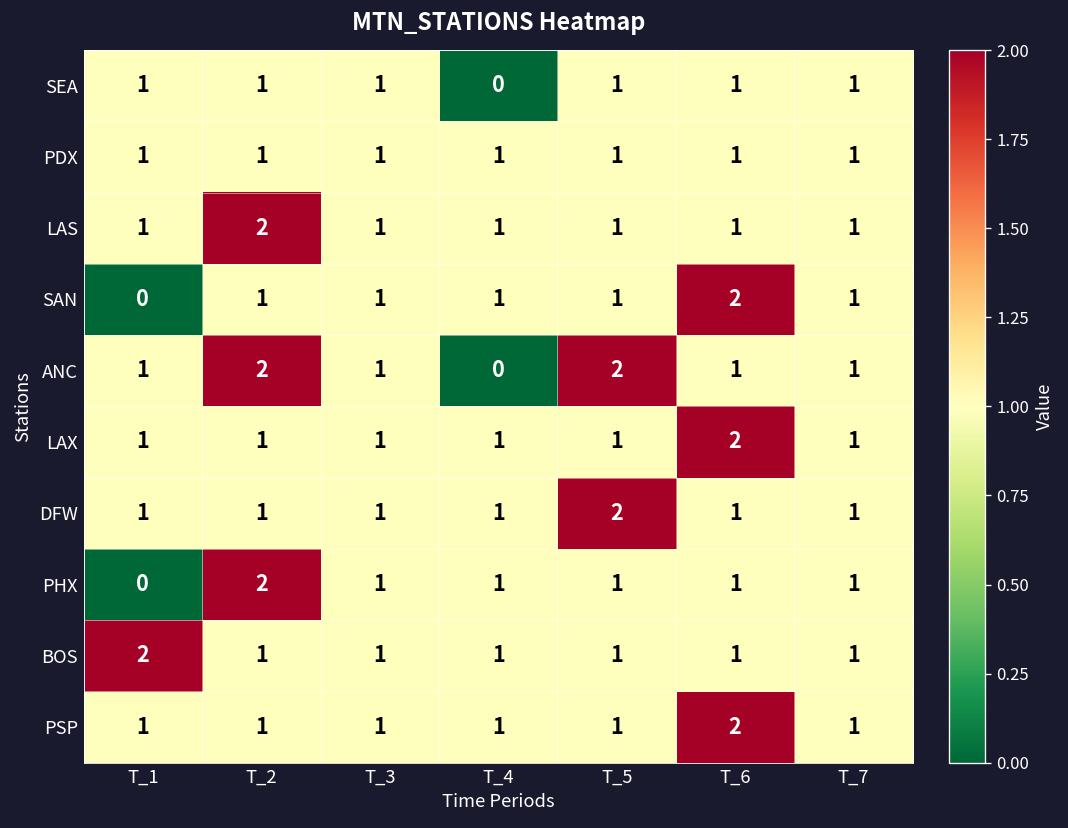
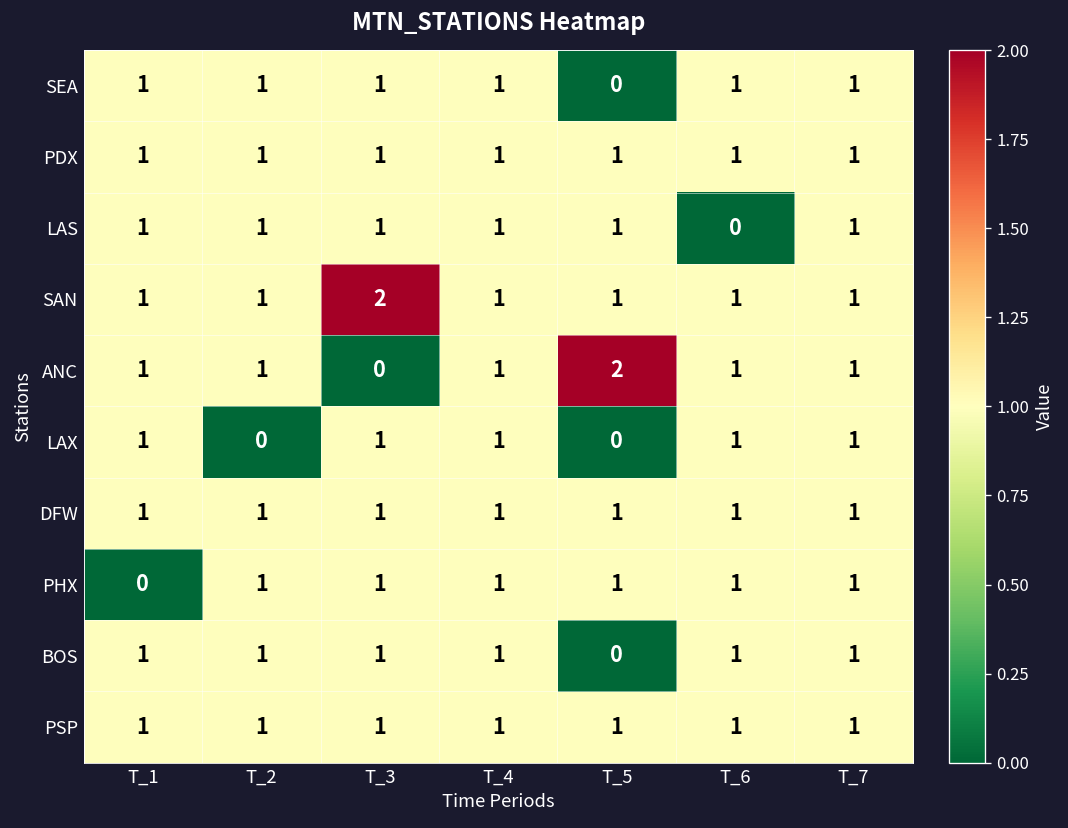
SEA, T_4: 0 -> 1
SEA, T_5: 1 -> 0
LAS, T_2: 2 -> 1
LAS, T_6: 1 -> 0
SAN, T_1: 0 -> 1
SAN, T_3: 1 -> 2
SAN, T_6: 2 -> 1
ANC, T_2: 2 -> 1
ANC, T_3: 1 -> 0
ANC, T_4: 0 -> 1
LAX, T_2: 1 -> 0
LAX, T_5: 1 -> 0
LAX, T_6: 2 -> 1
DFW, T_5: 2 -> 1
PHX, T_2: 2 -> 1
BOS, T_1: 2 -> 1
BOS, T_5: 1 -> 0
PSP, T_6: 2 -> 1
